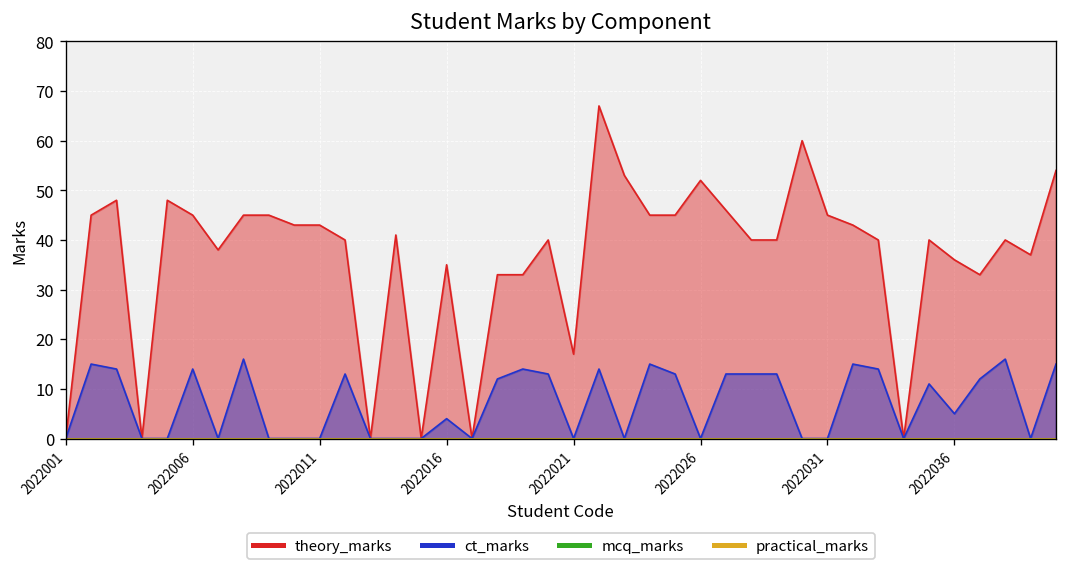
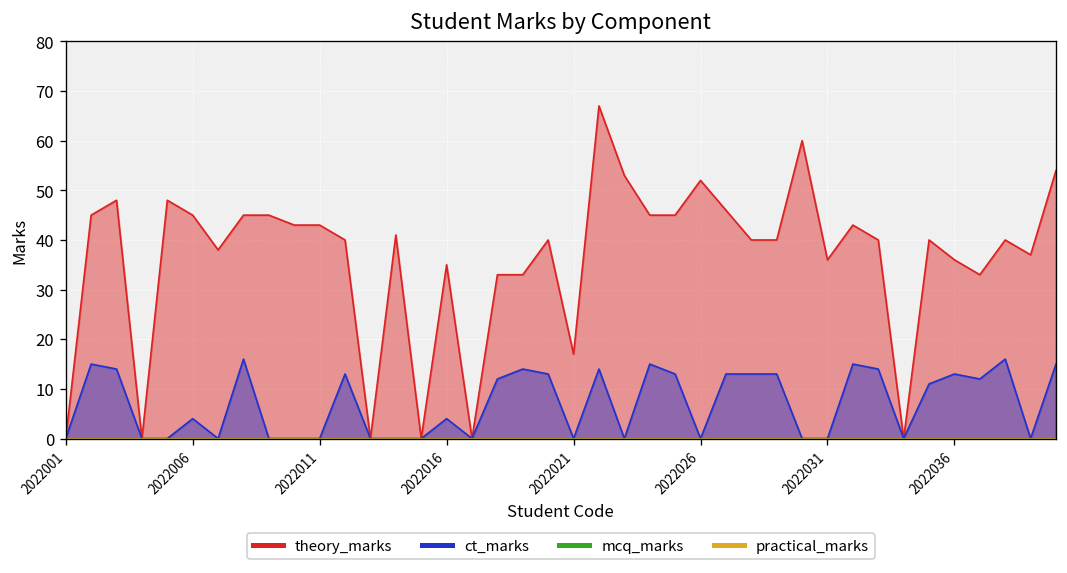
ct_marks, 2022006: 14 -> 4
theory_marks, 2022031: 45 -> 36
ct_marks, 2022036: 5 -> 13
